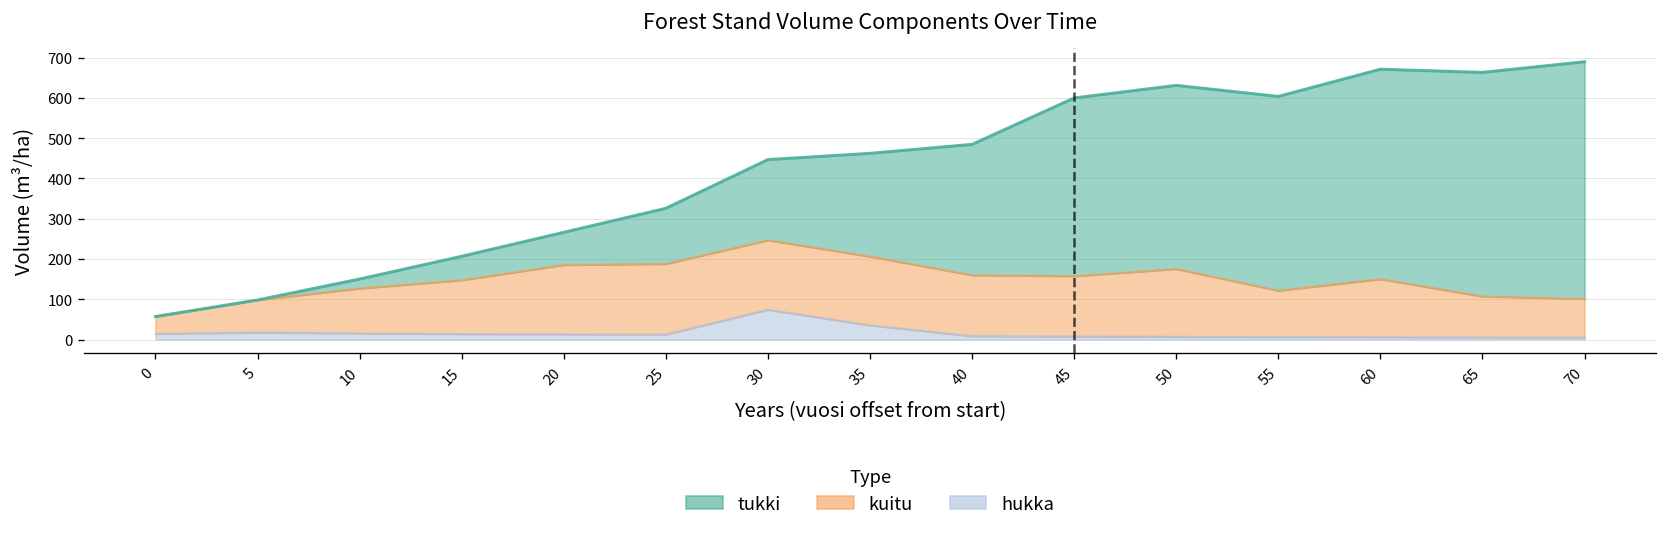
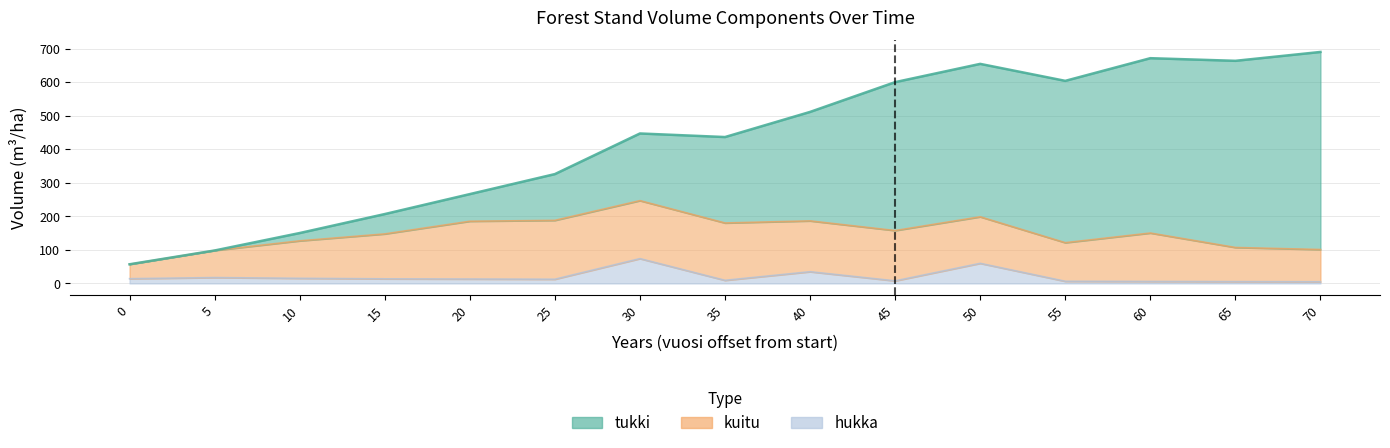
hukka, 35: 40 -> 10
hukka, 40: 10 -> 30
hukka, 50: 10 -> 60
kuitu, 50: 170 -> 140
